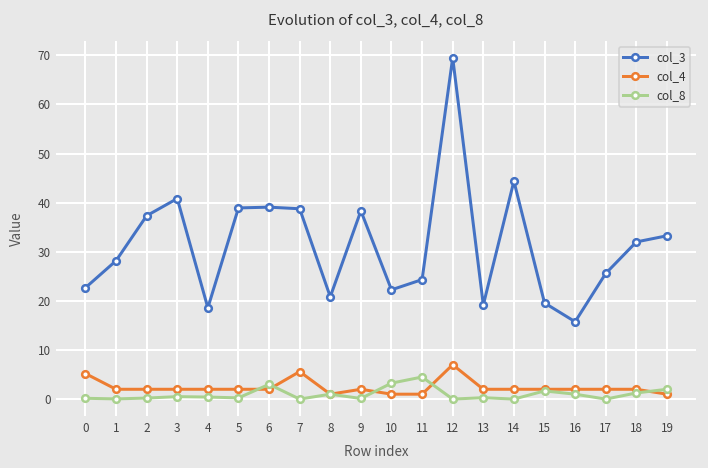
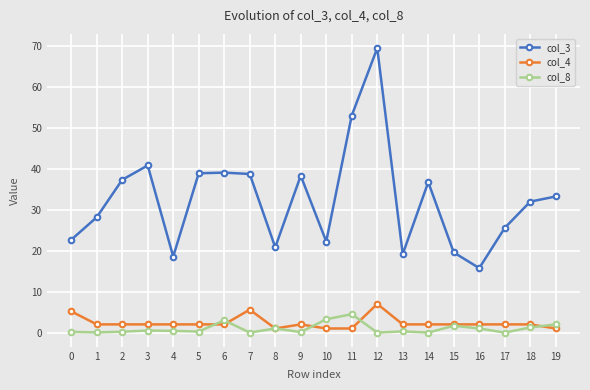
col_3, 11: 24 -> 53
col_3, 14: 44 -> 37
